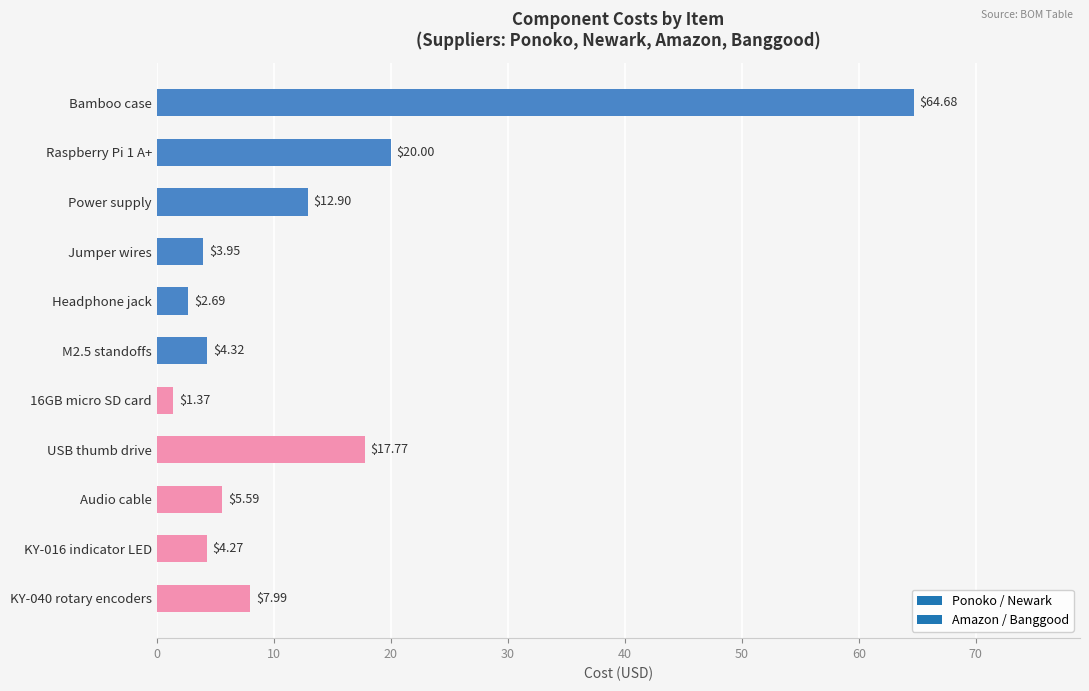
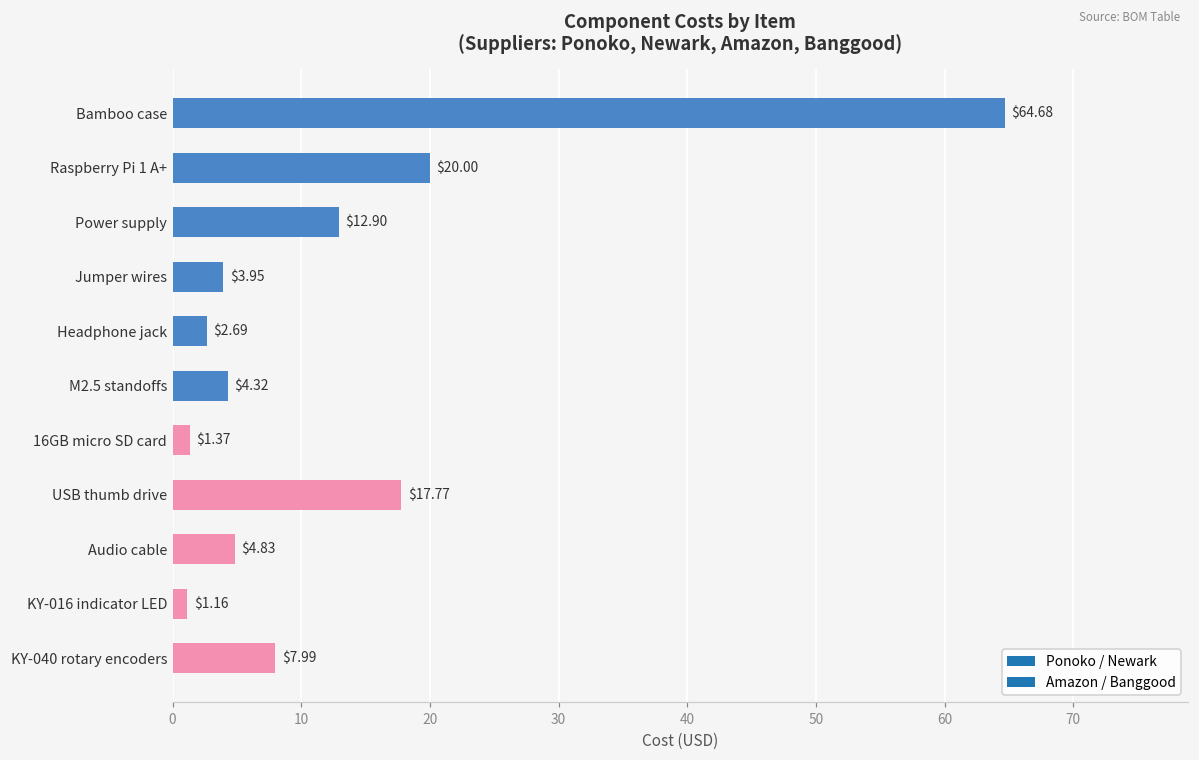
Audio cable: $5.59 -> $4.83
KY-016 indicator LED: $4.27 -> $1.16
